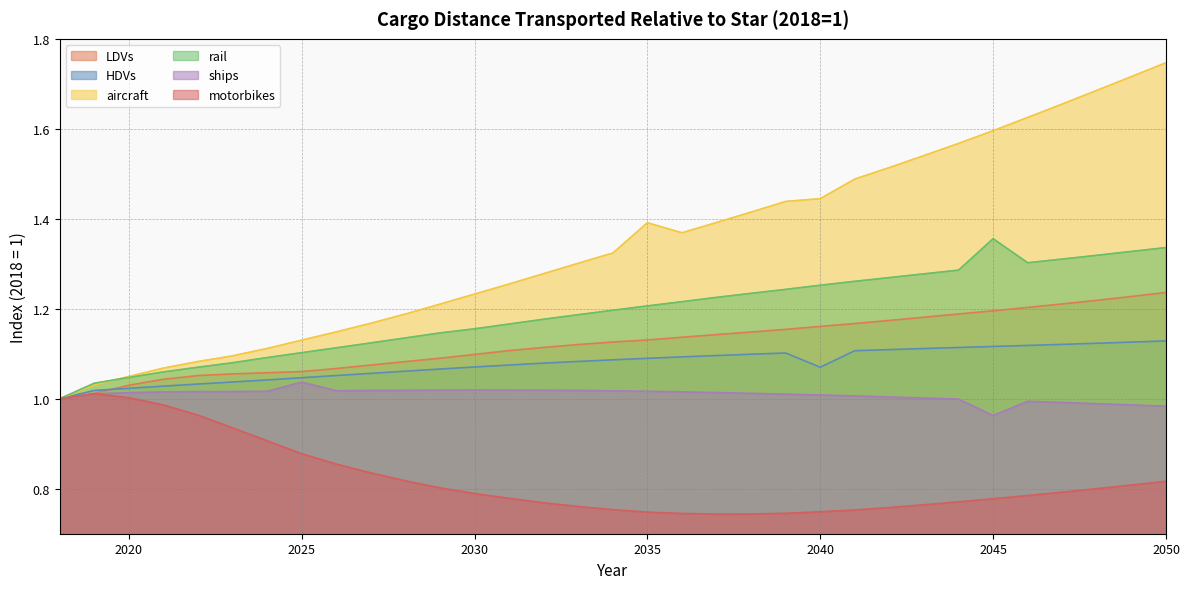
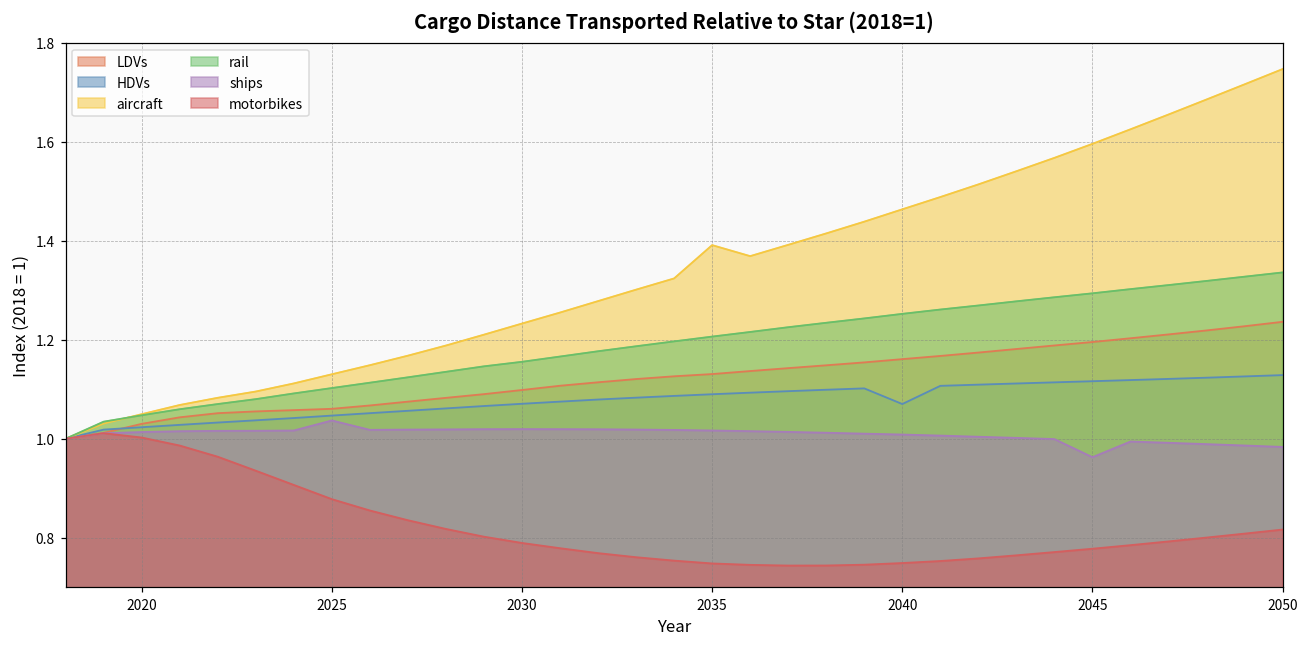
aircraft, 2040: 1.44 -> 1.46
rail, 2045: 1.36 -> 1.29
